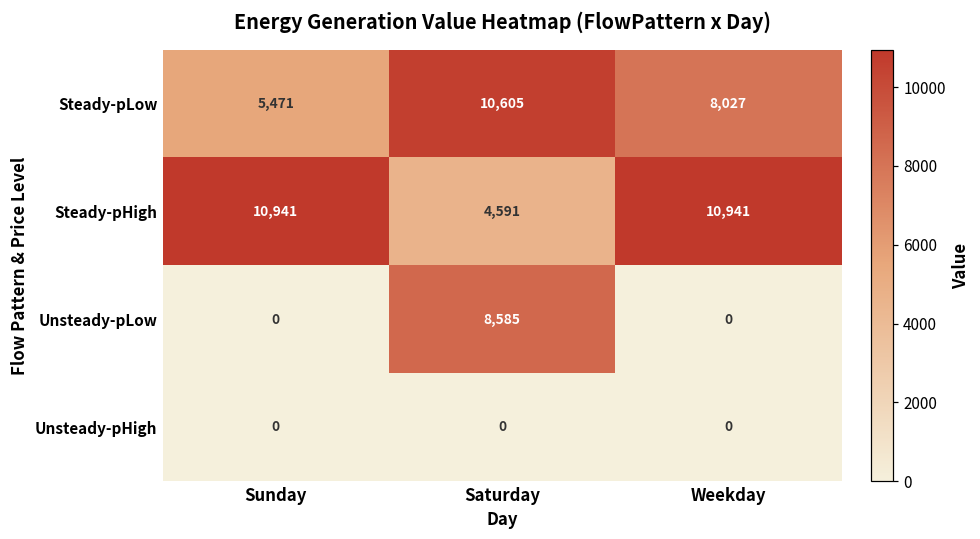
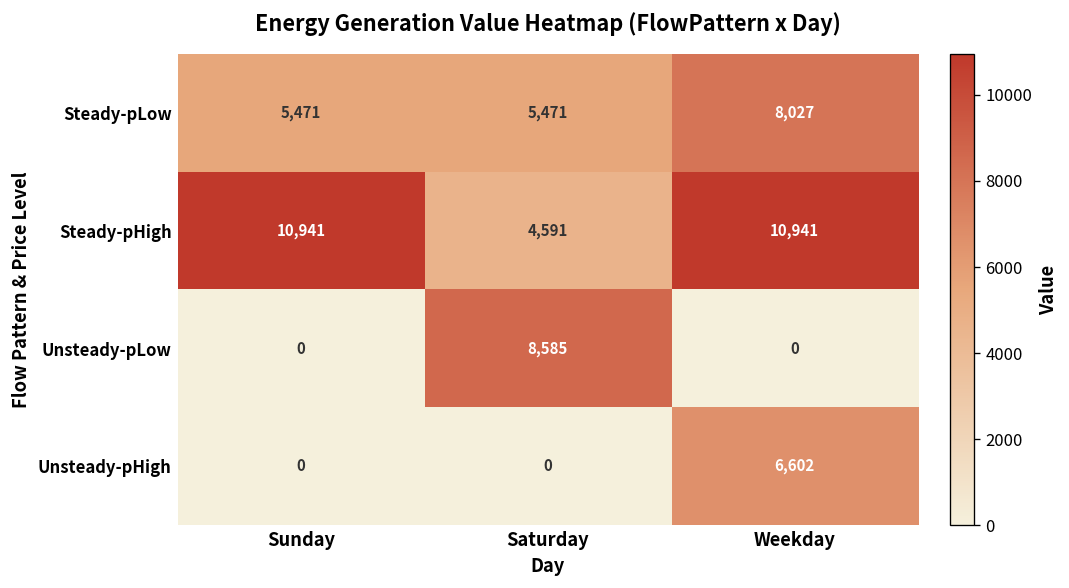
Steady-pLow, Saturday: 10,605 -> 5,471
Unsteady-pHigh, Weekday: 0 -> 6,602
